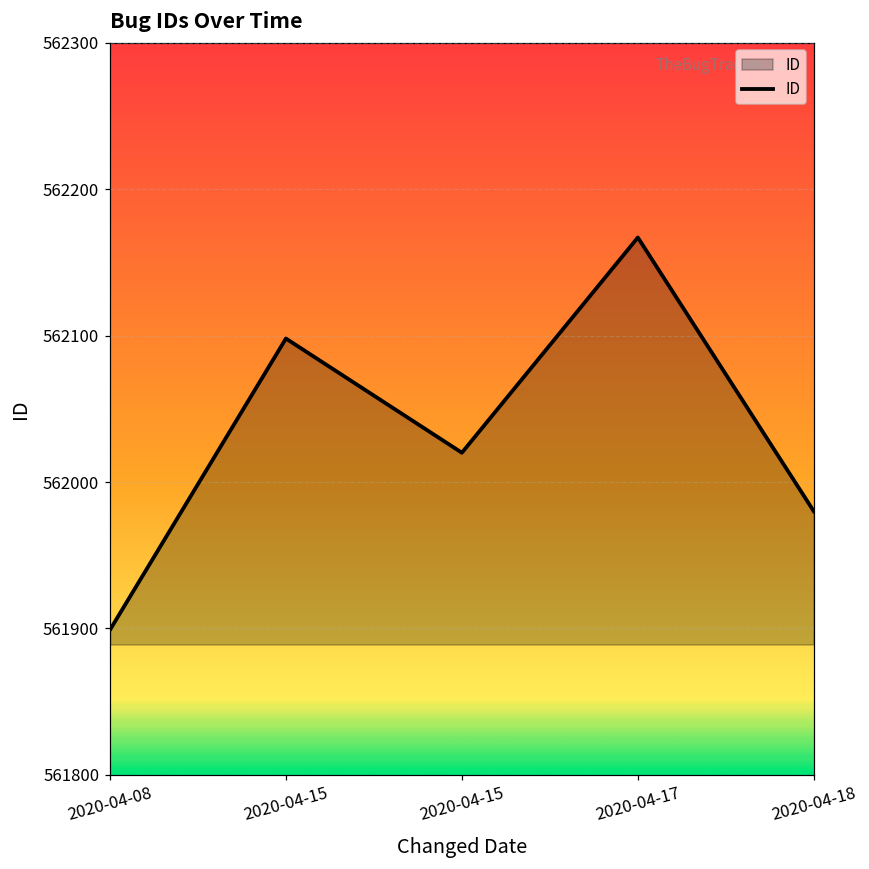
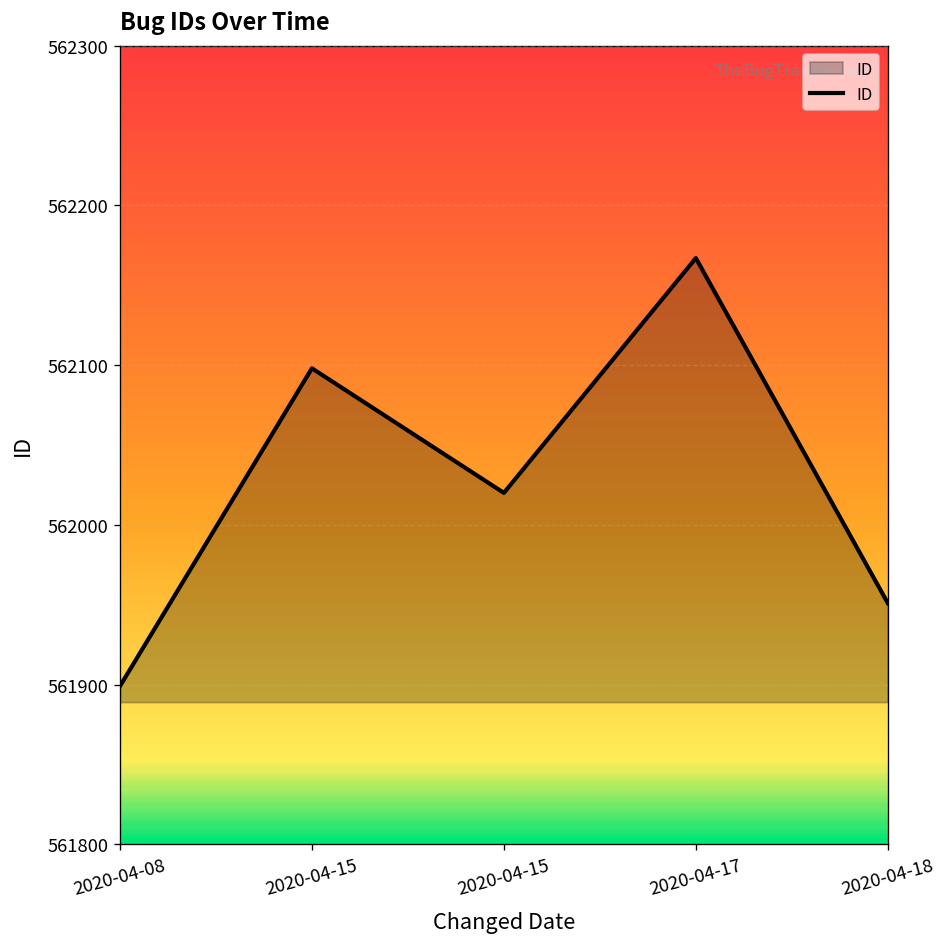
2020-04-18: 561980 -> 561951
